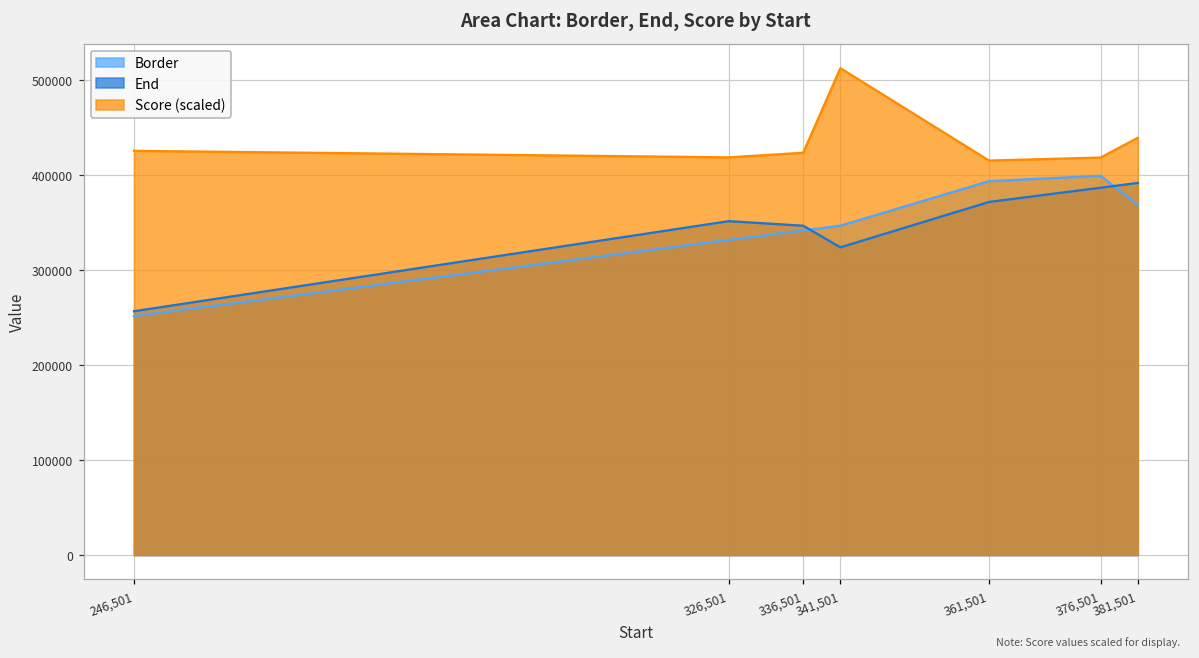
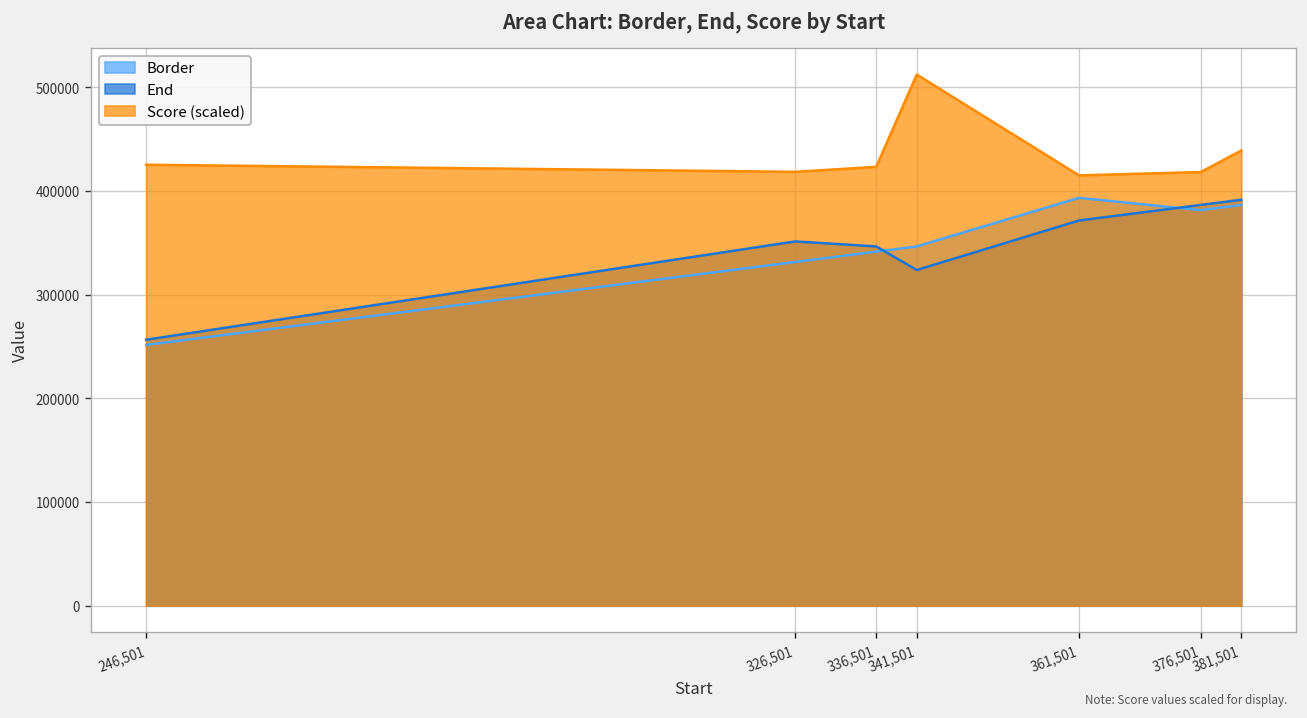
Border, 376,501: 400000 -> 380000
Border, 381,501: 370000 -> 390000
